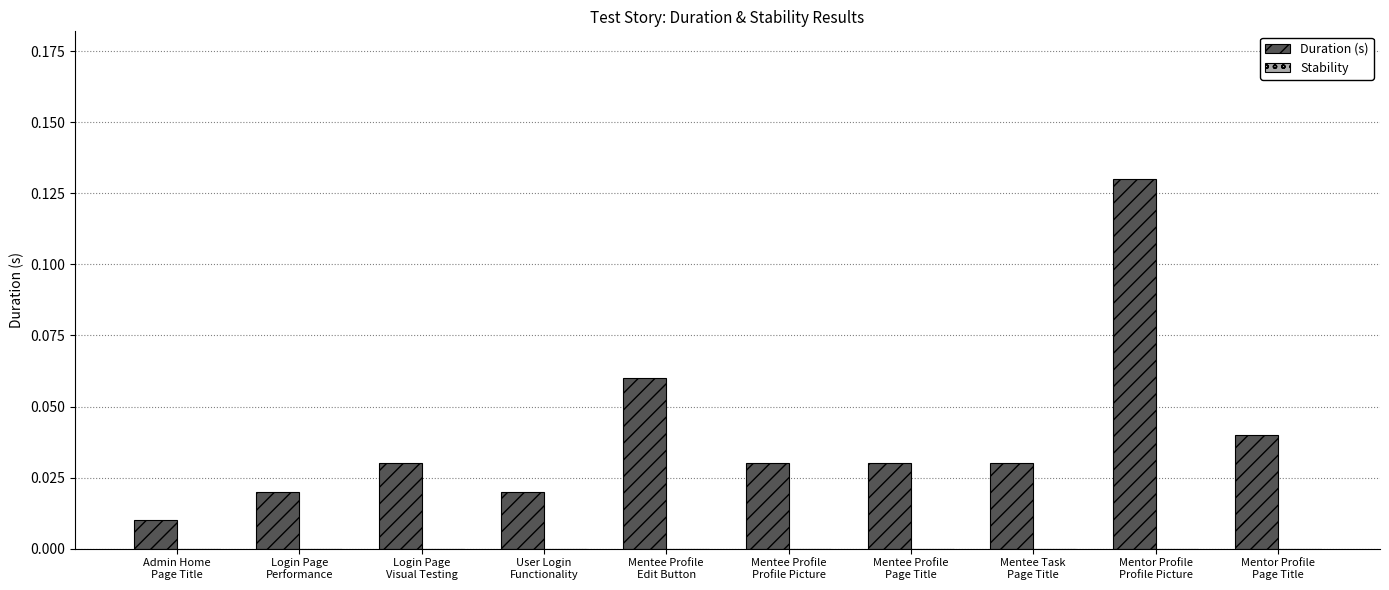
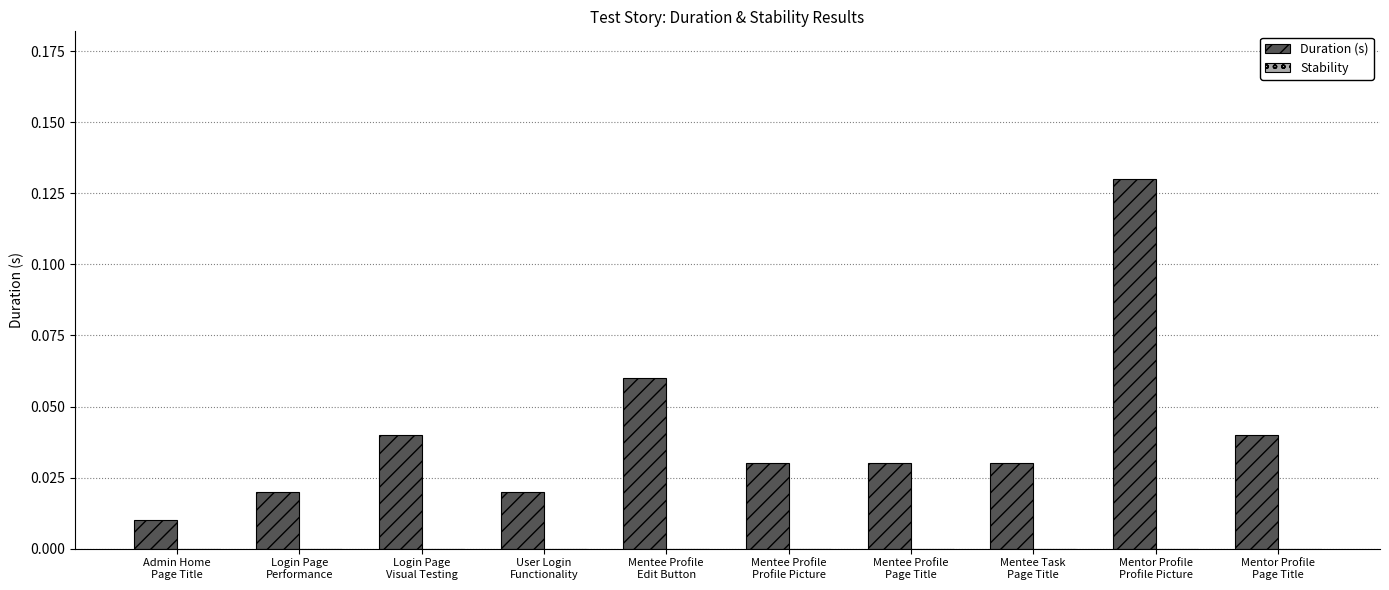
Duration (s), Login Page Visual Testing: 0.03 -> 0.04
